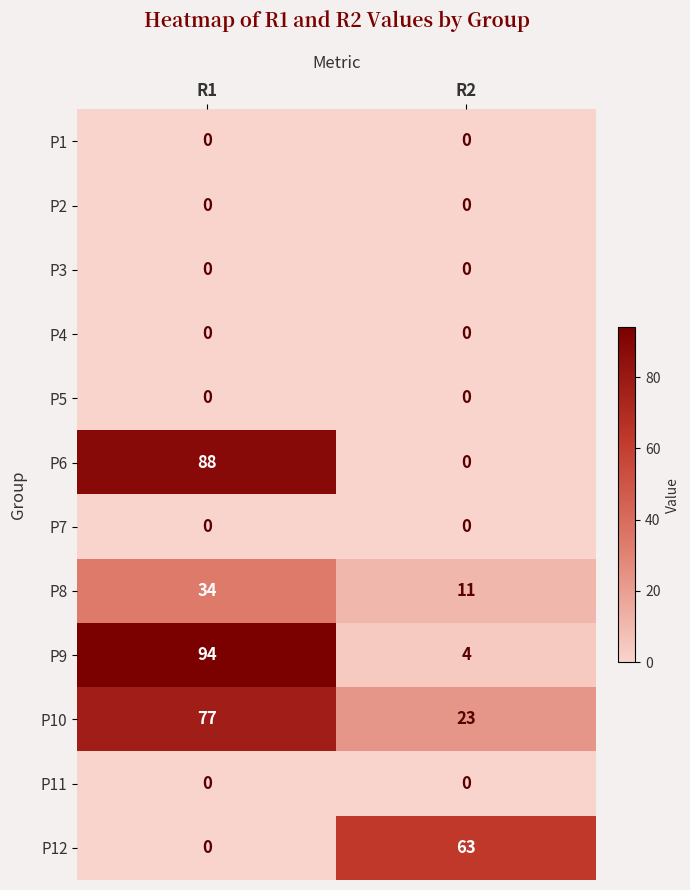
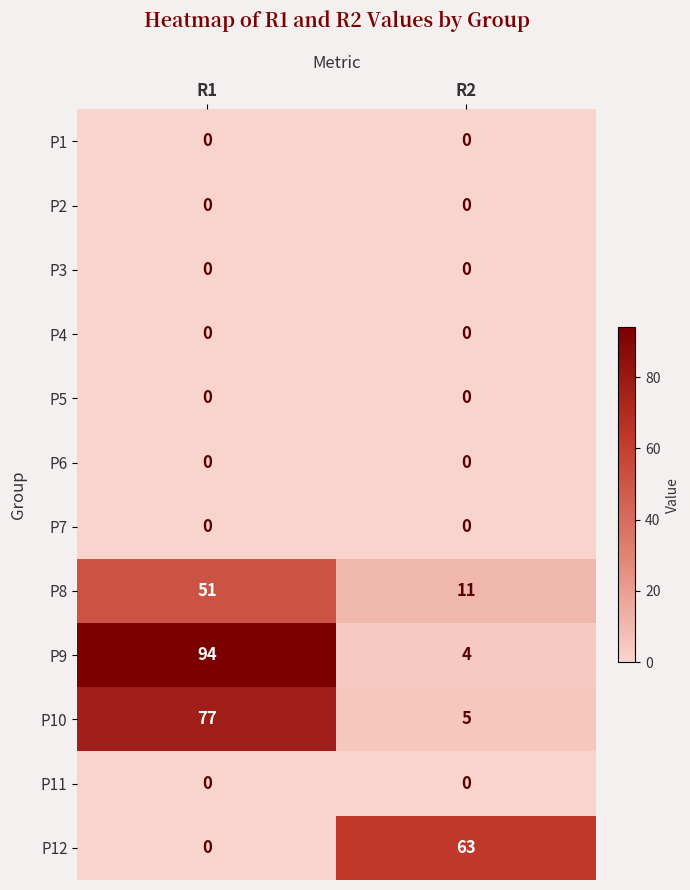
P6, R1: 88 -> 0
P8, R1: 34 -> 51
P10, R2: 23 -> 5
